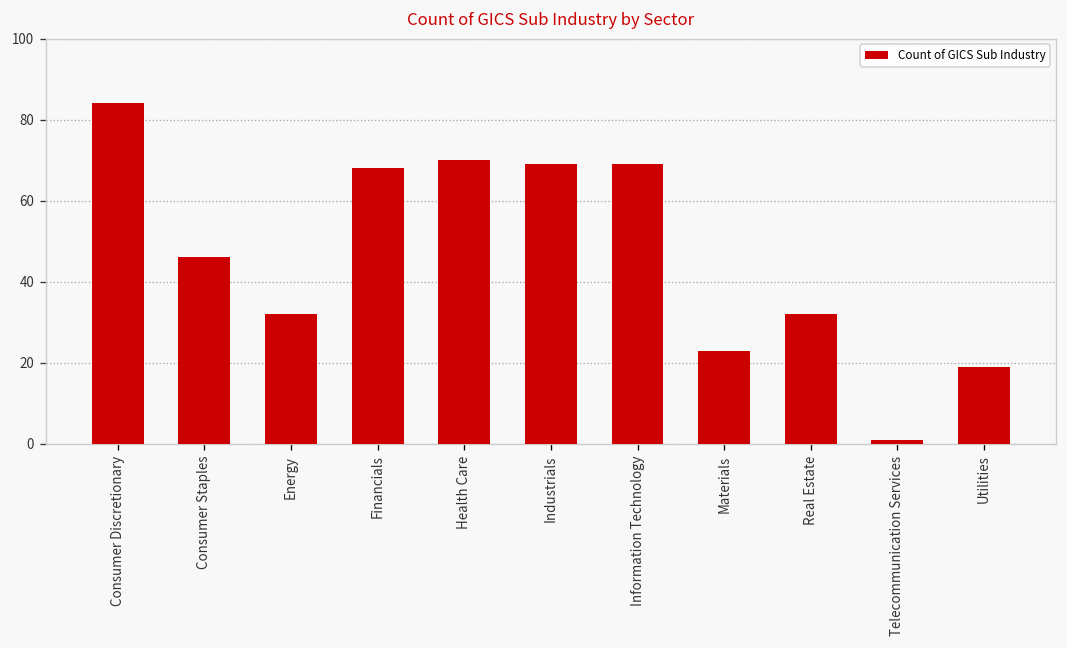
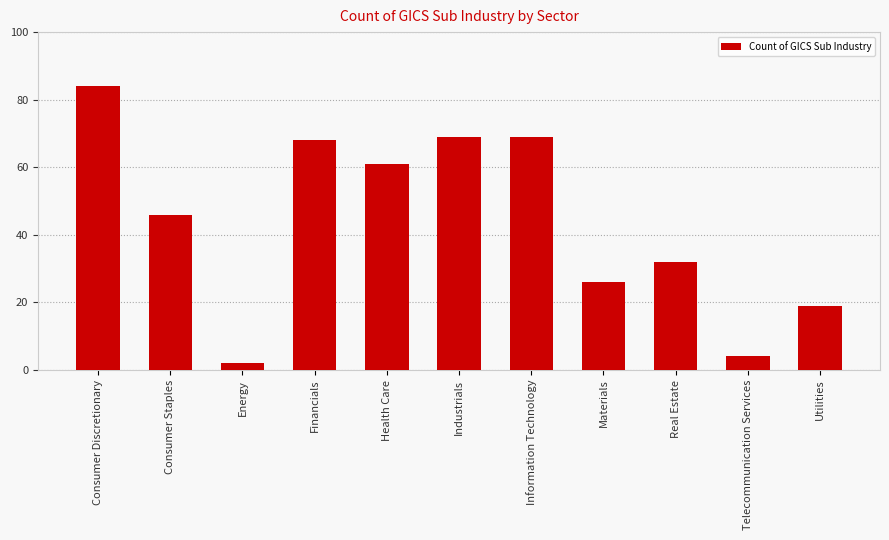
Energy: 32 -> 2
Health Care: 70 -> 61
Materials: 23 -> 26
Telecommunication Services: 1 -> 4
